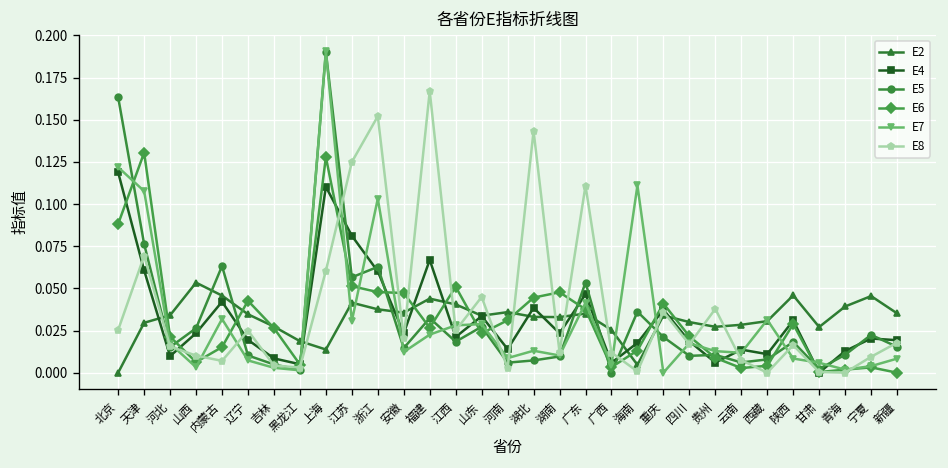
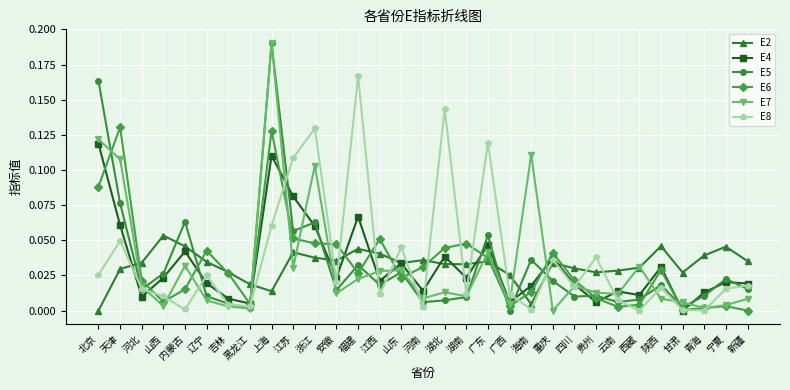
E8, 天津: 0.069 -> 0.050
E8, 内蒙古: 0.007 -> 0.001
E8, 江苏: 0.125 -> 0.109
E8, 浙江: 0.152 -> 0.130
E8, 江西: 0.025 -> 0.011
E8, 广东: 0.111 -> 0.119
E8, 宁夏: 0.009 -> 0.016
